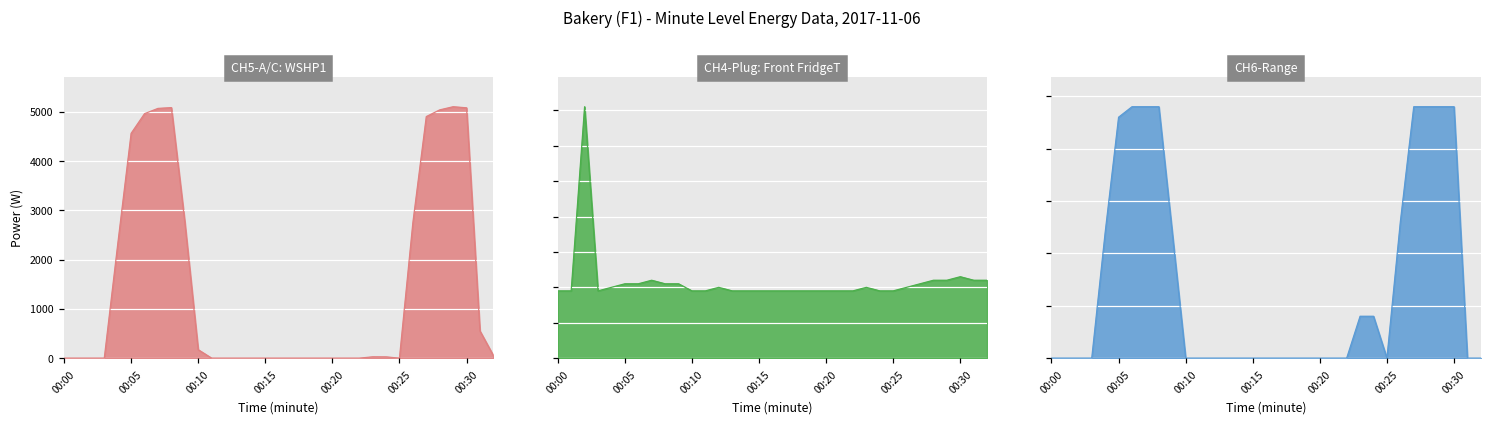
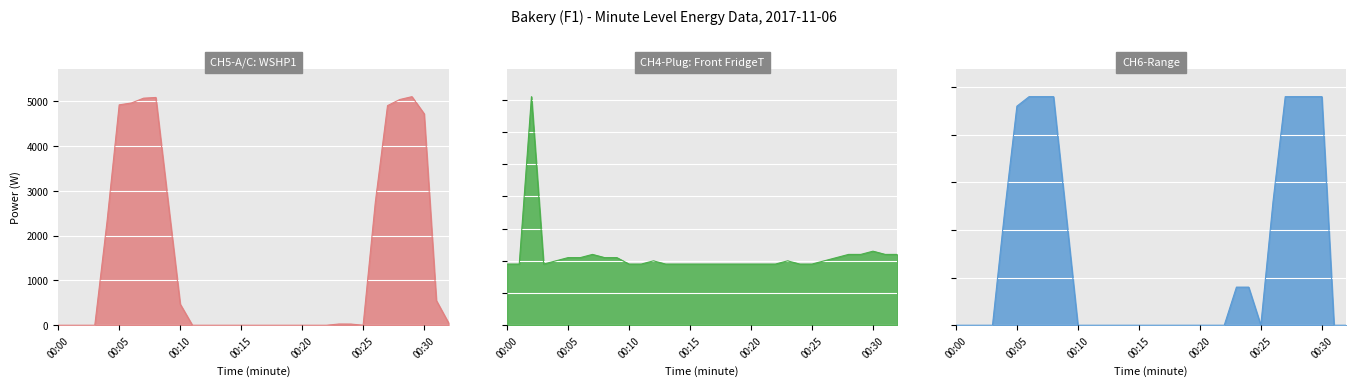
CH5-A/C: WSHP1, 00:05: 4600 -> 4900
CH5-A/C: WSHP1, 00:10: 200 -> 500
CH5-A/C: WSHP1, 00:30: 5100 -> 4700
